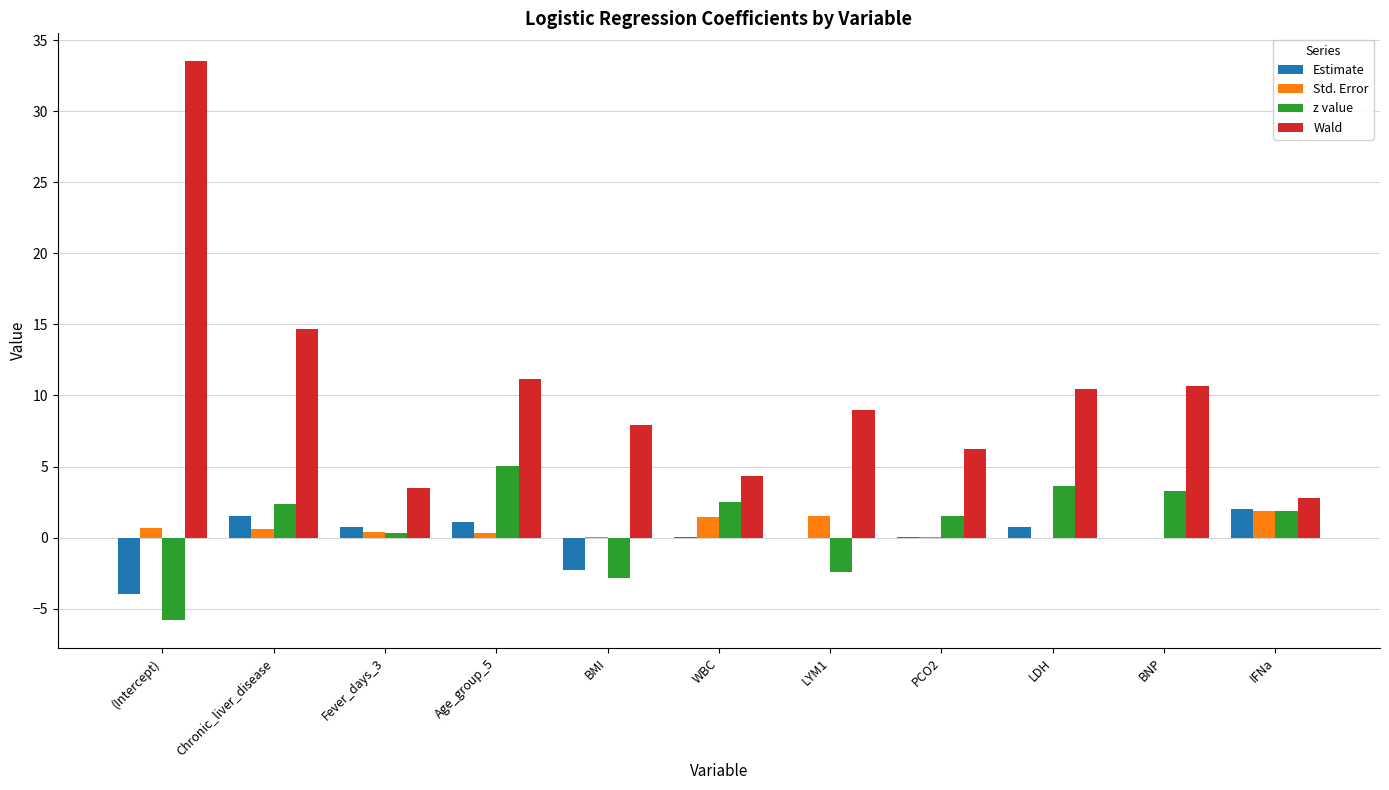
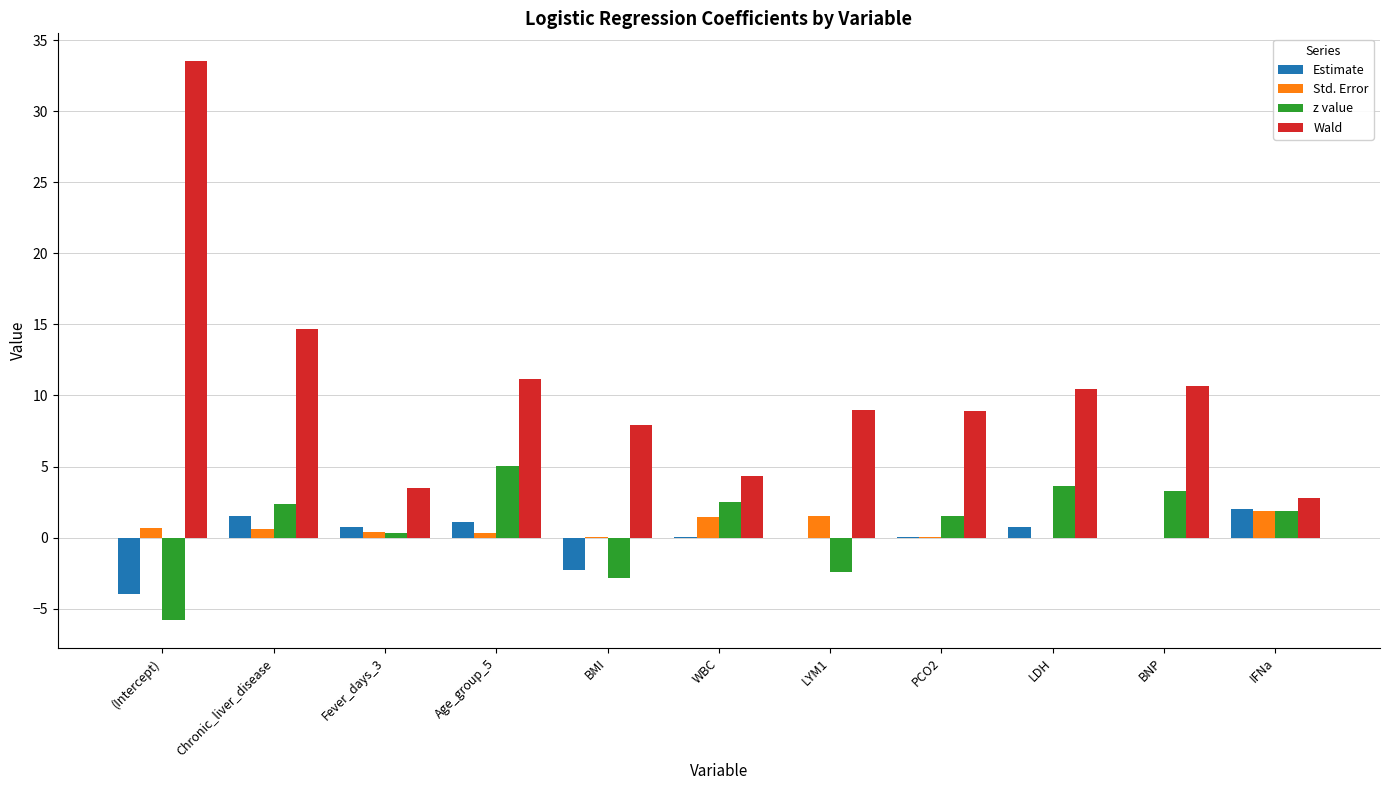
Wald, PCO2: 6.2 -> 8.9
